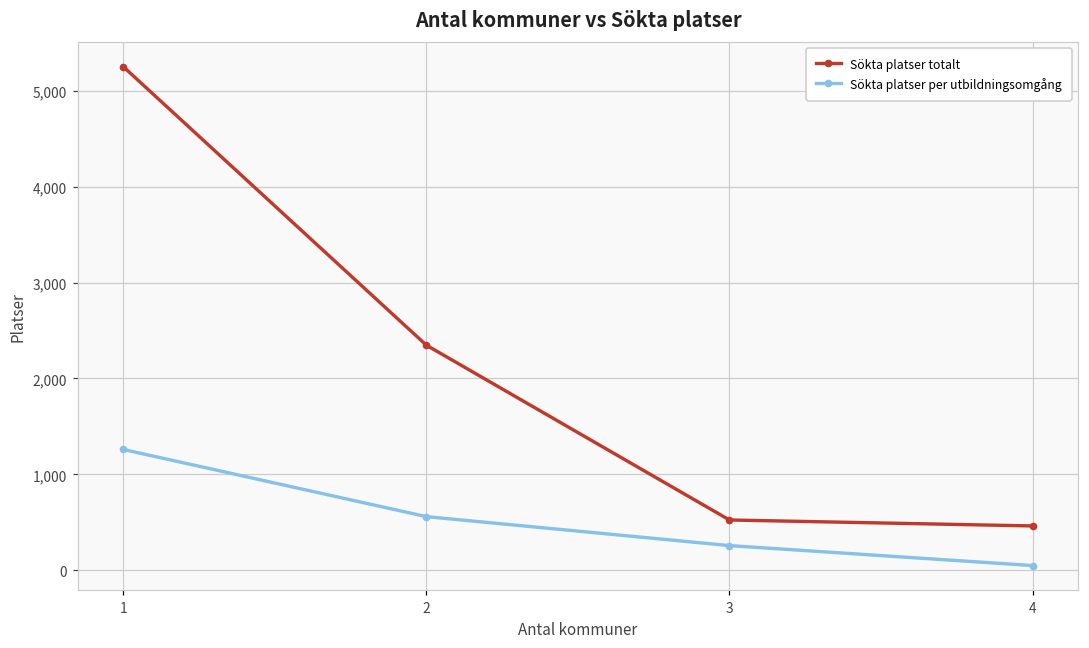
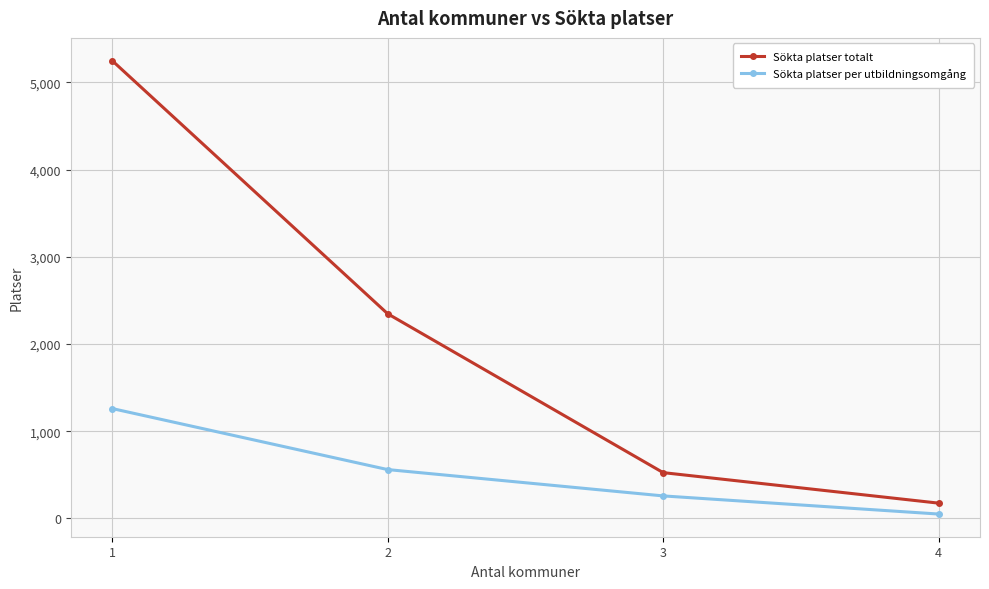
Sökta platser totalt, 4: 500 -> 200
